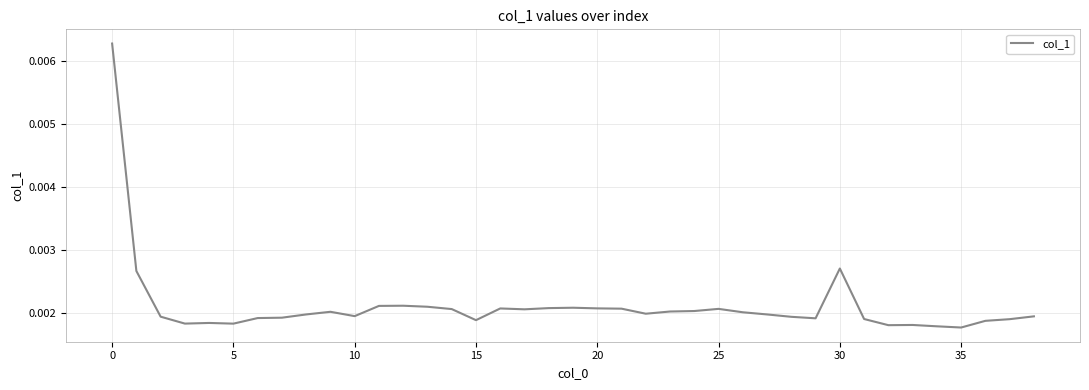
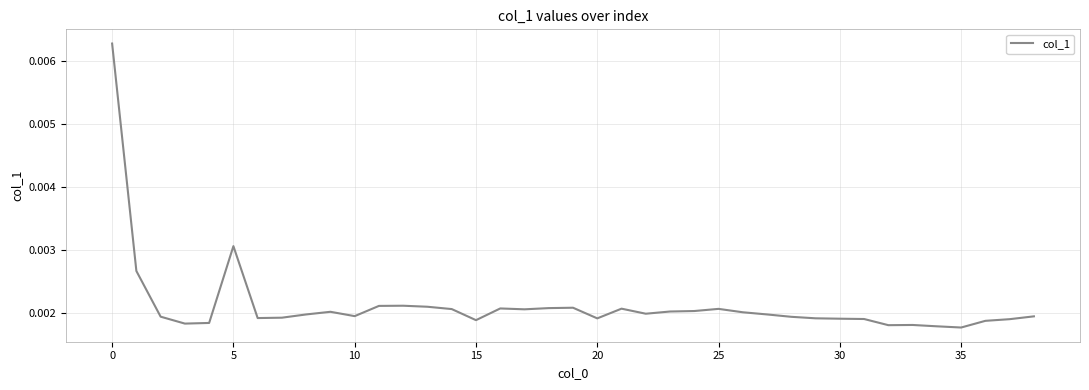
5: 0.0018 -> 0.0031
20: 0.0021 -> 0.0019
30: 0.0027 -> 0.0019
